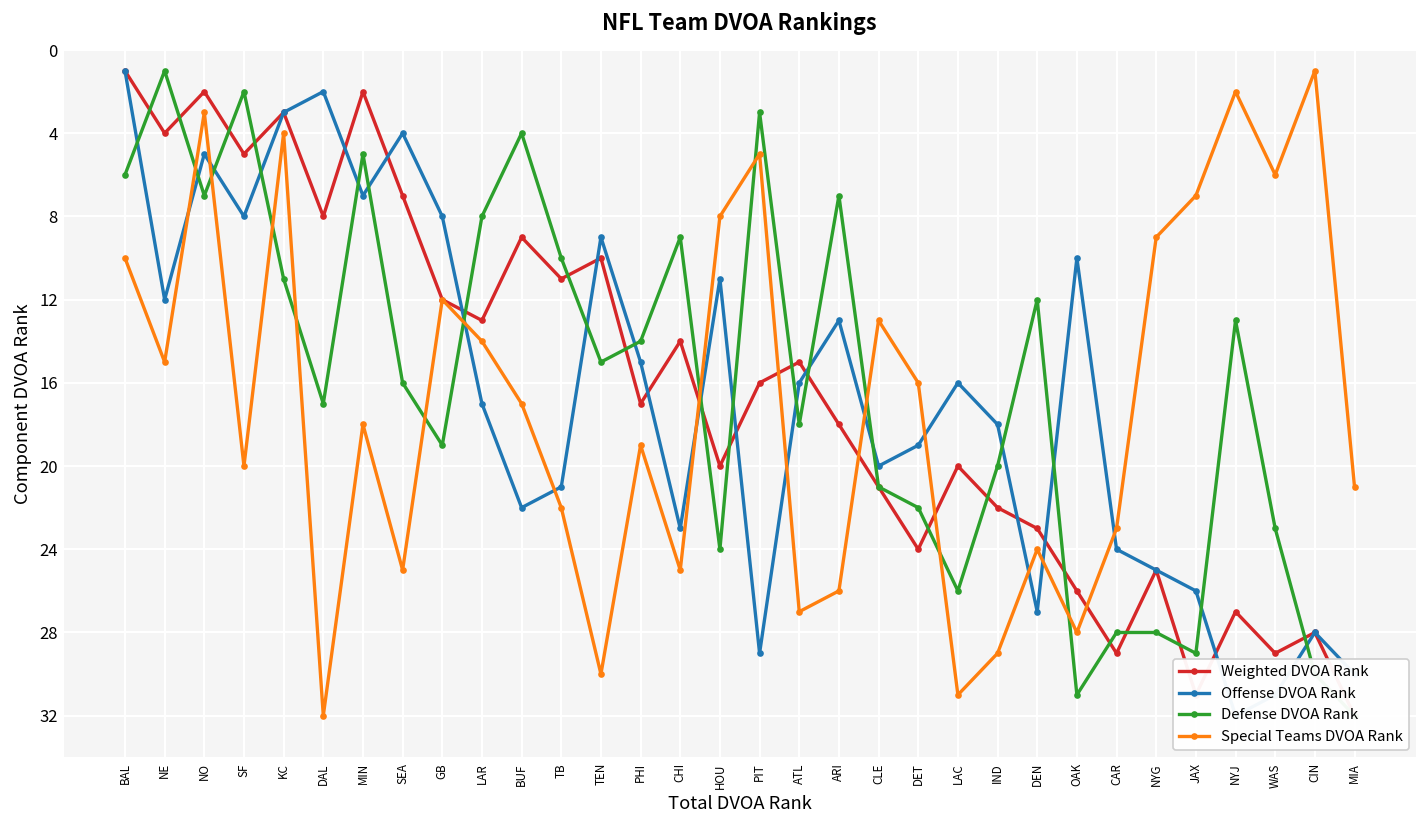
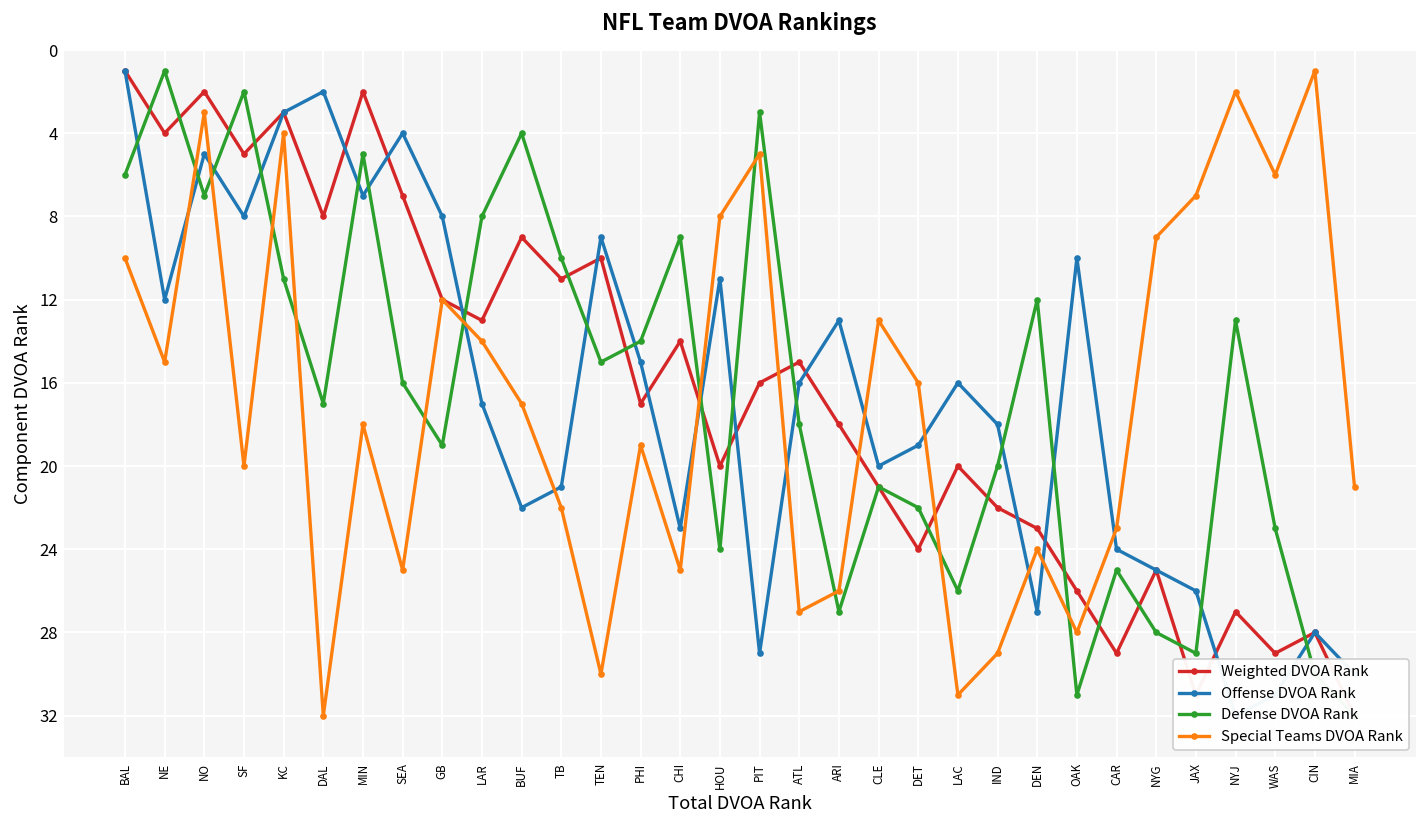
Defense DVOA Rank, ARI: 7 -> 27
Defense DVOA Rank, CAR: 28 -> 25
